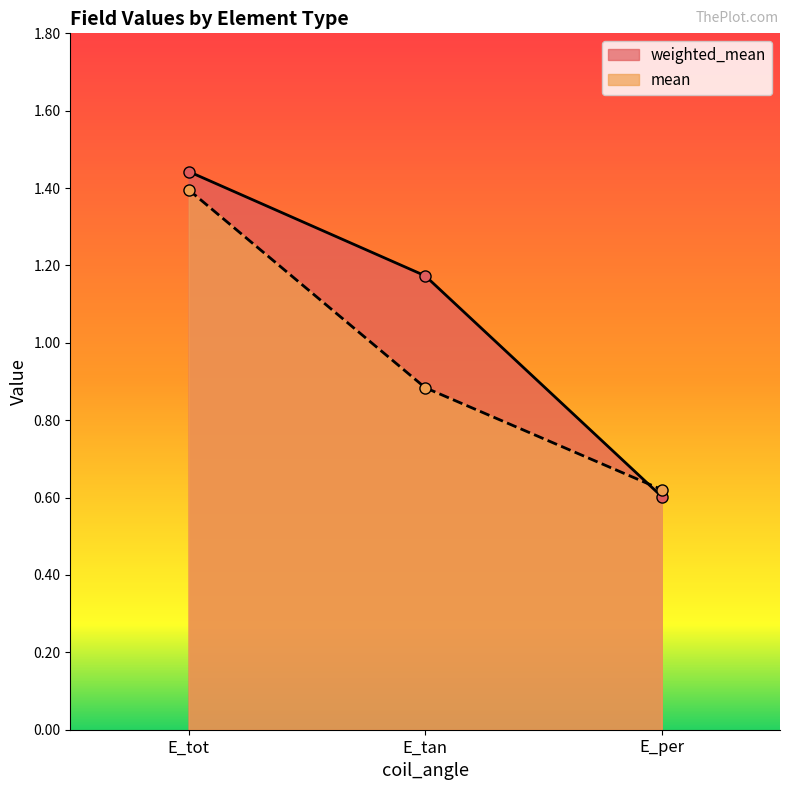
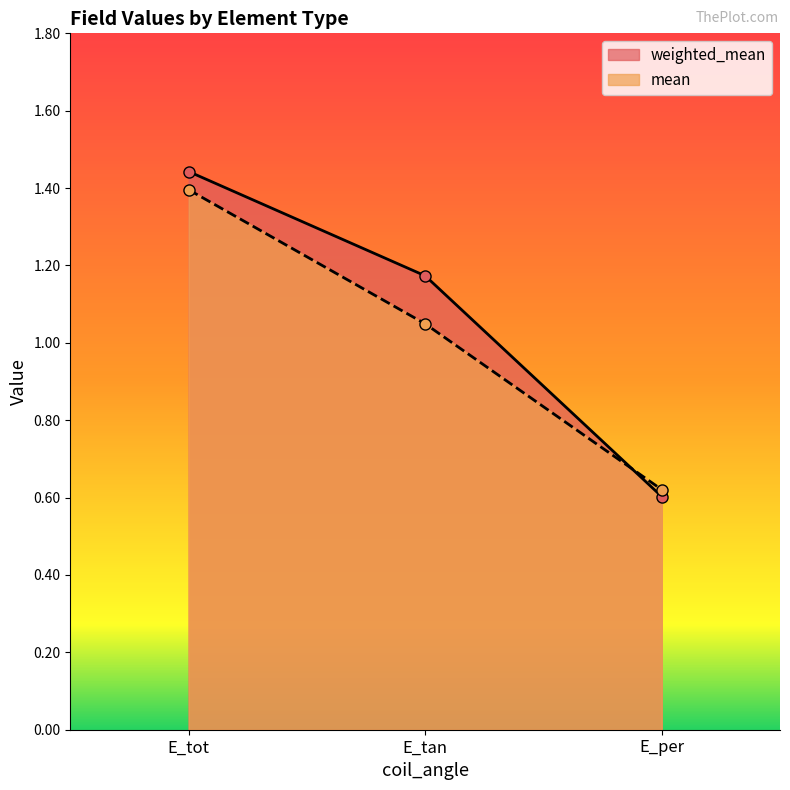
mean, E_tan: 0.88 -> 1.05
